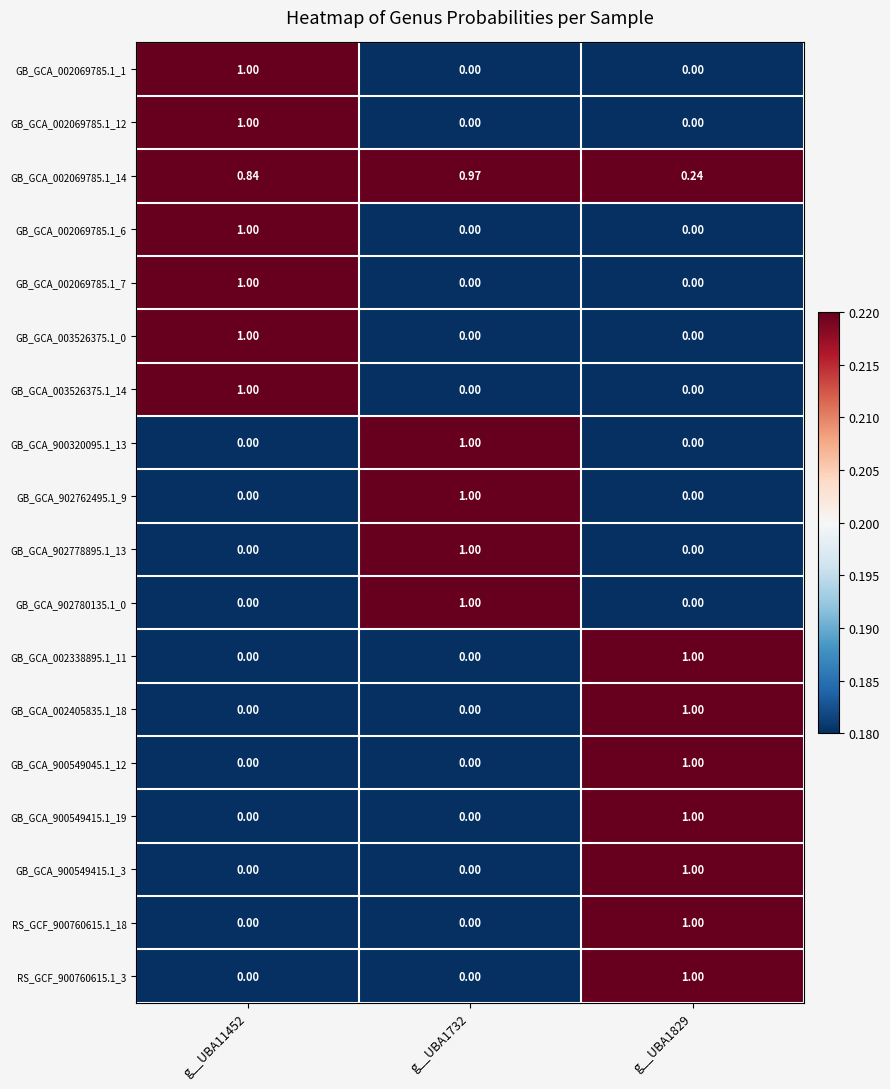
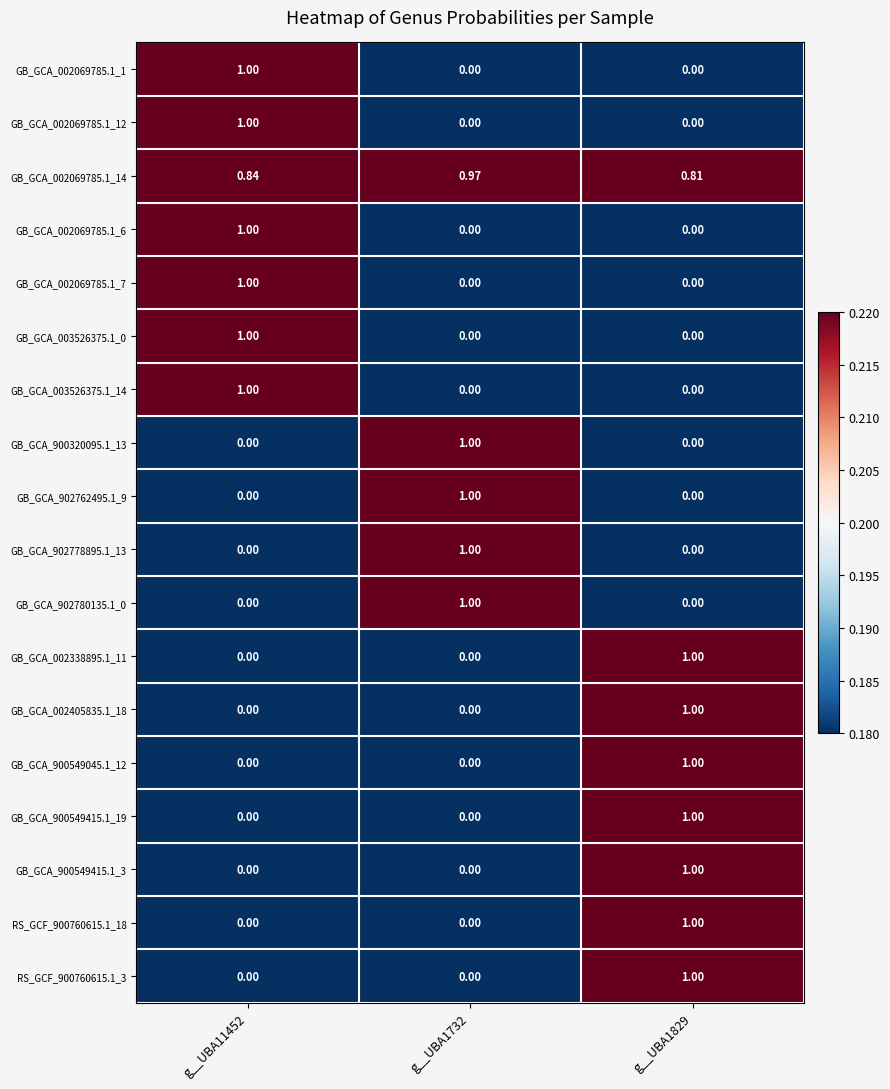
GB_GCA_002069785.1_14, g__UBA1829: 0.24 -> 0.81
